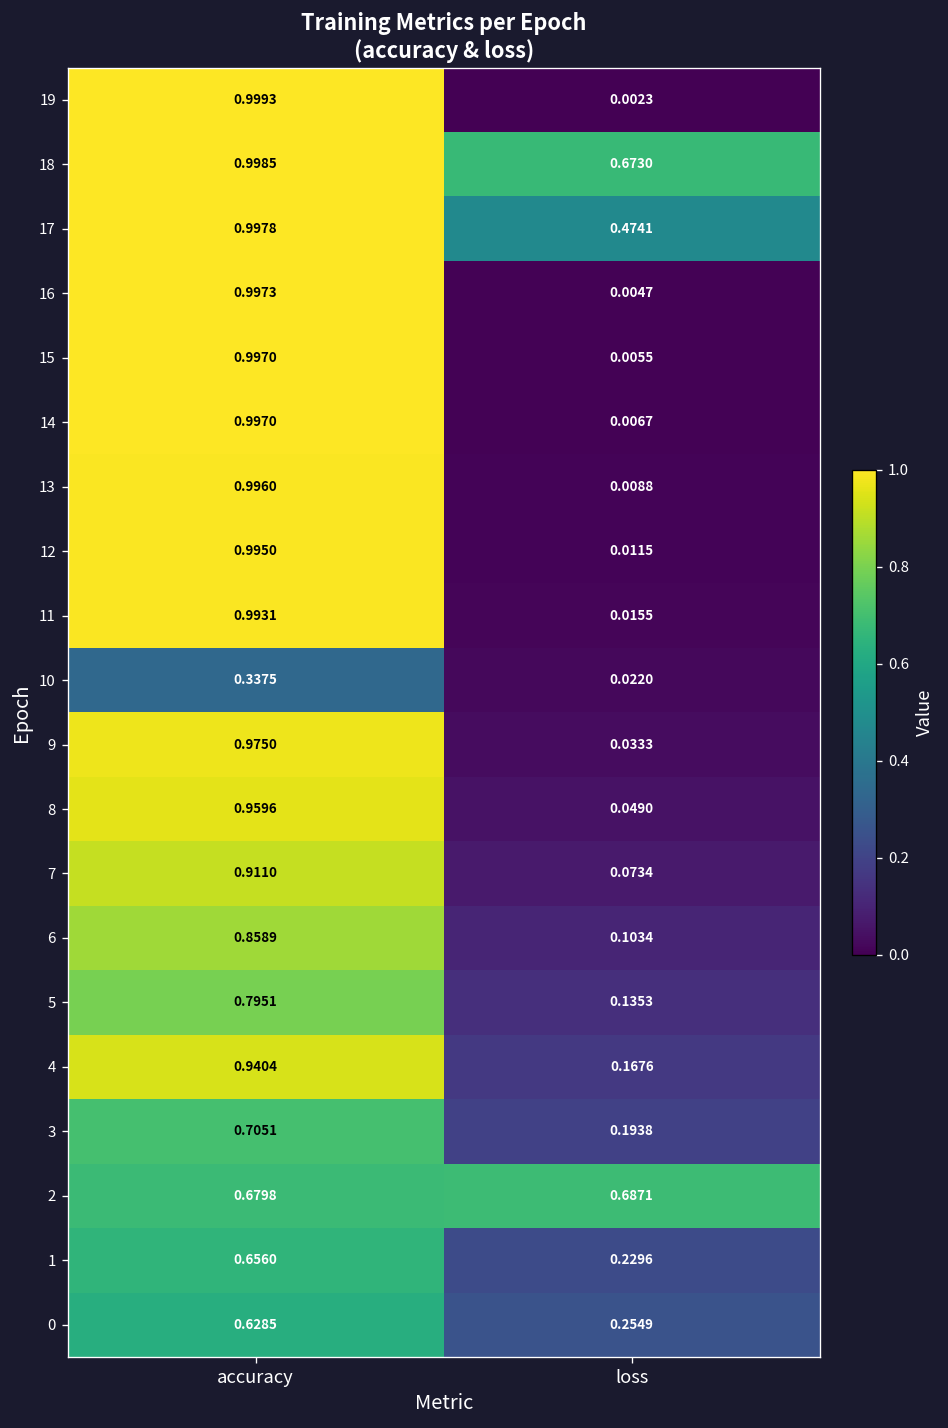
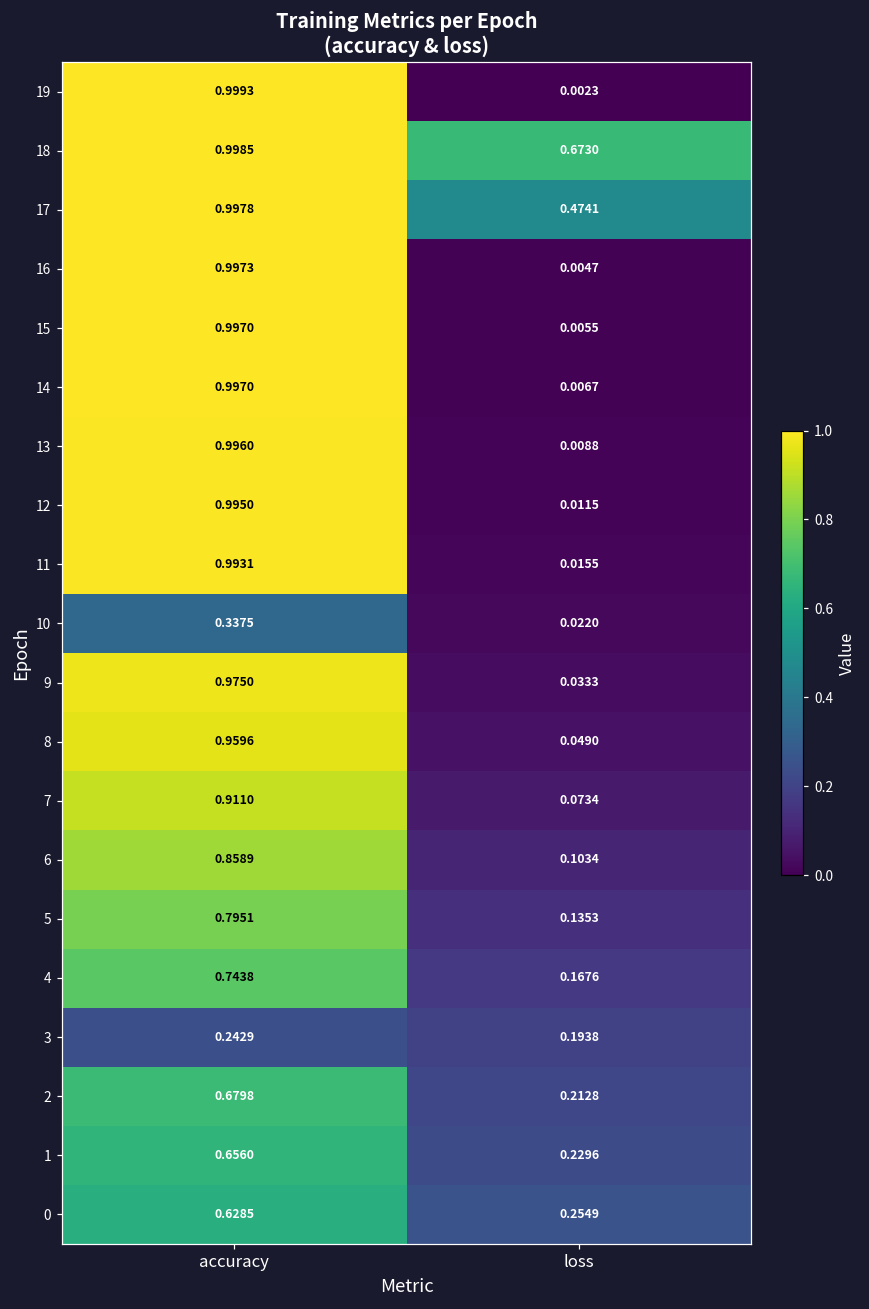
4, accuracy: 0.9404 -> 0.7438
3, accuracy: 0.7051 -> 0.2429
2, loss: 0.6871 -> 0.2128
